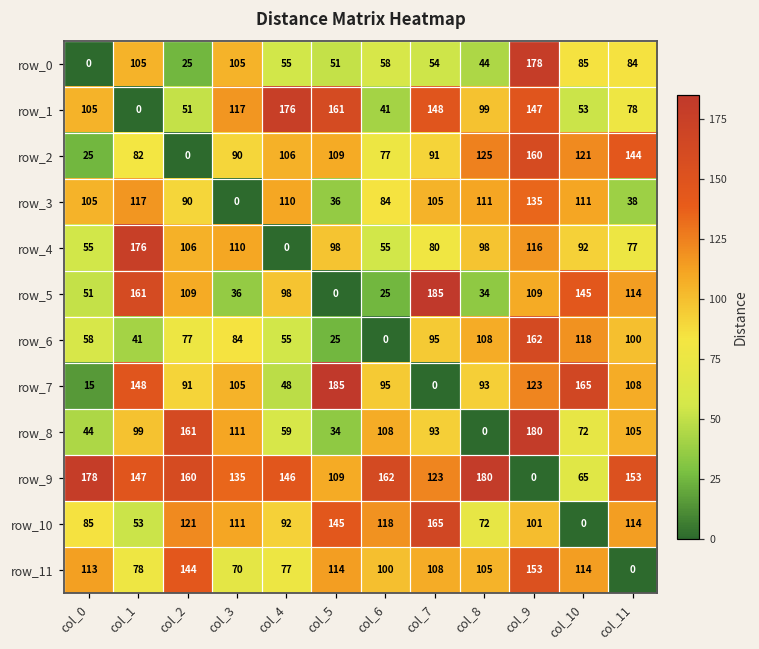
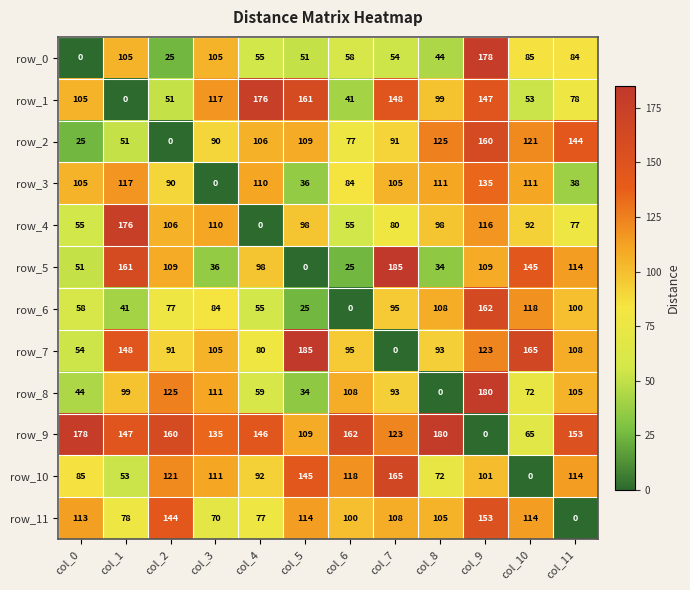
row_2, col_1: 82 -> 51
row_7, col_0: 15 -> 54
row_7, col_4: 48 -> 80
row_8, col_2: 161 -> 125
